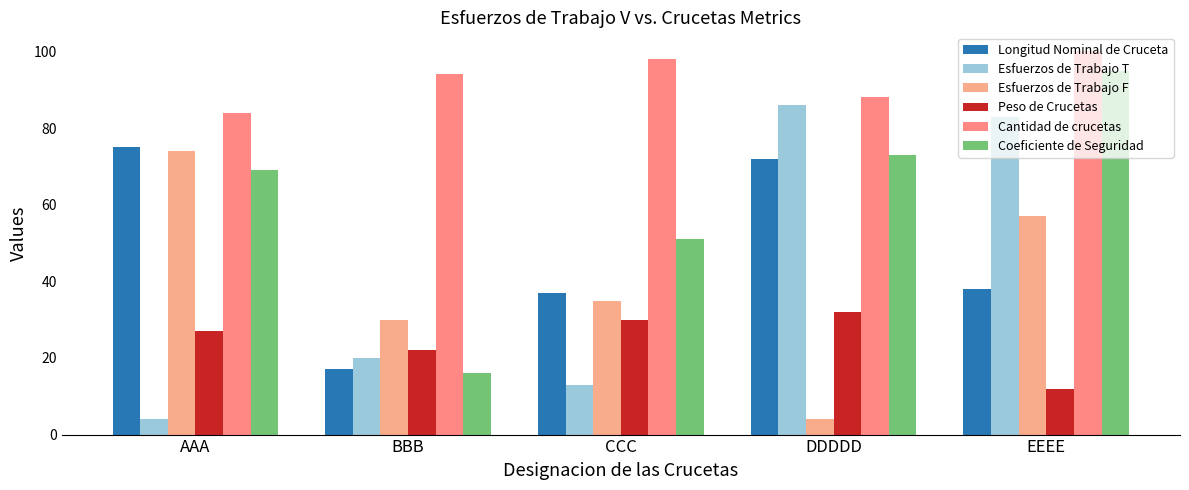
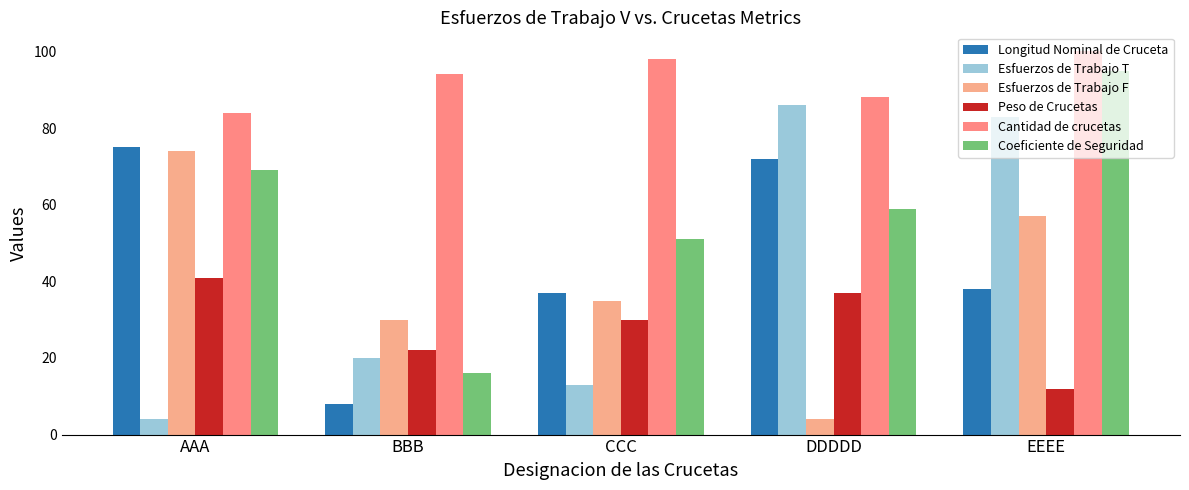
Peso de Crucetas, AAA: 27 -> 41
Longitud Nominal de Cruceta, BBB: 17 -> 8
Peso de Crucetas, DDDDD: 32 -> 37
Coeficiente de Seguridad, DDDDD: 73 -> 59
